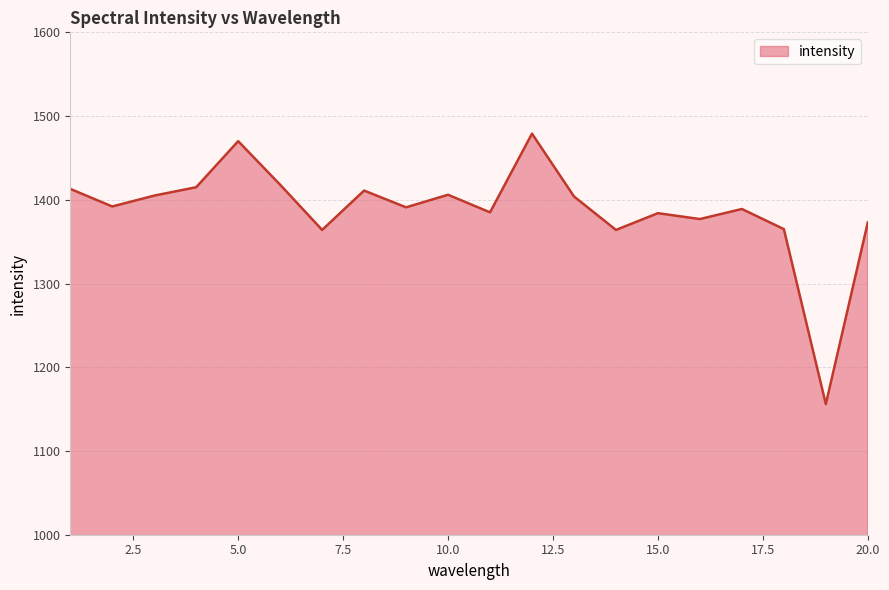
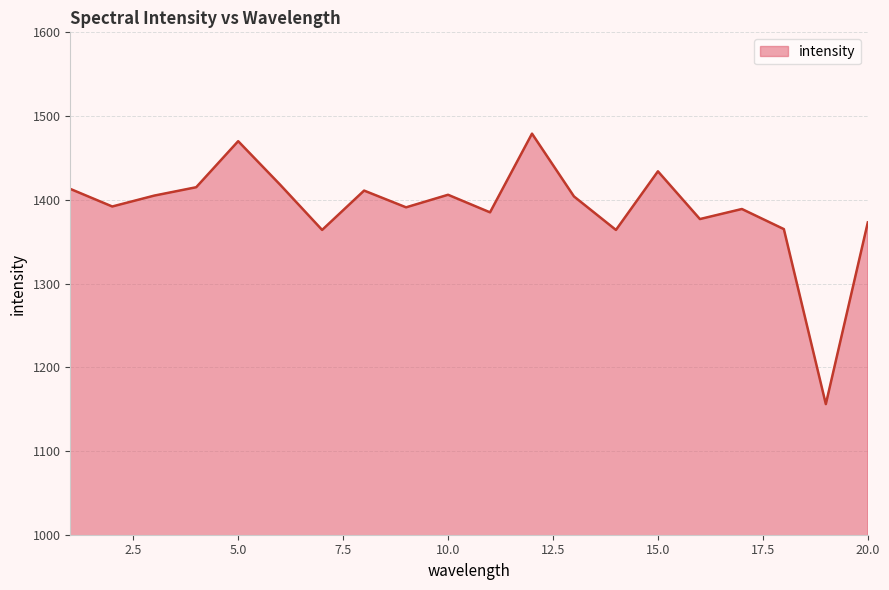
15.0: 1380 -> 1430
